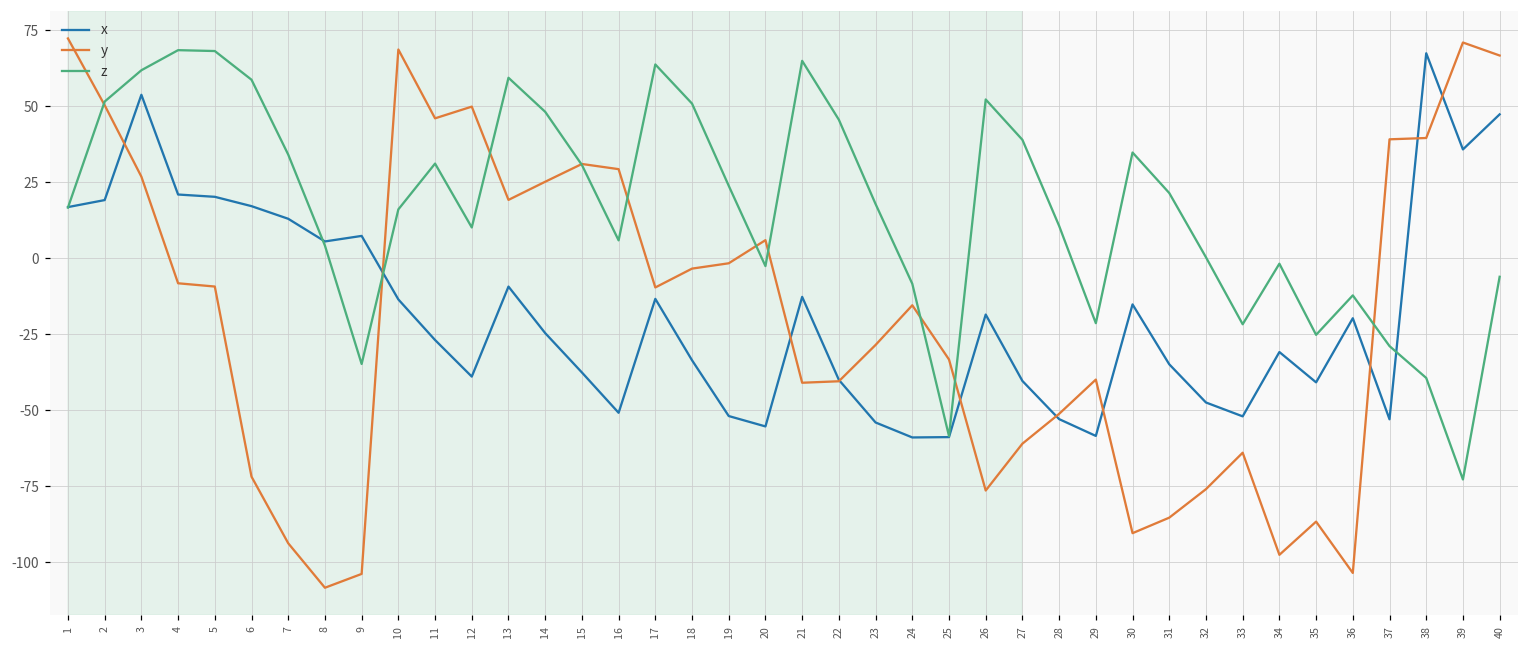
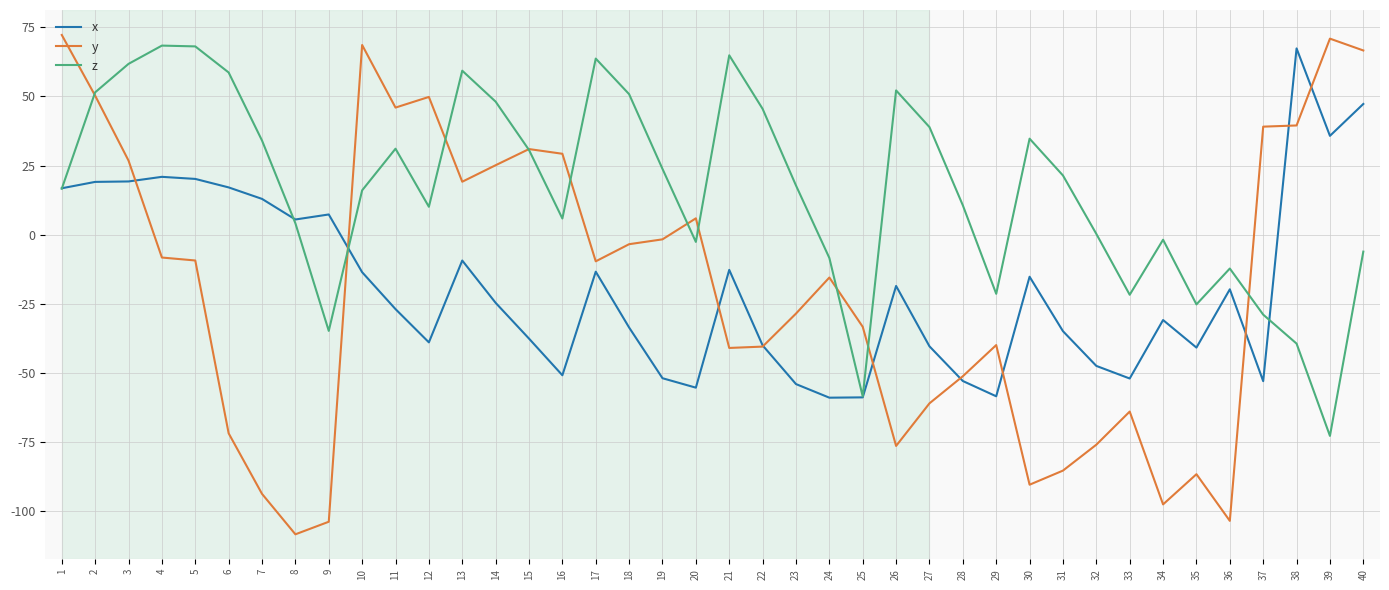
x, 3: 54 -> 19
